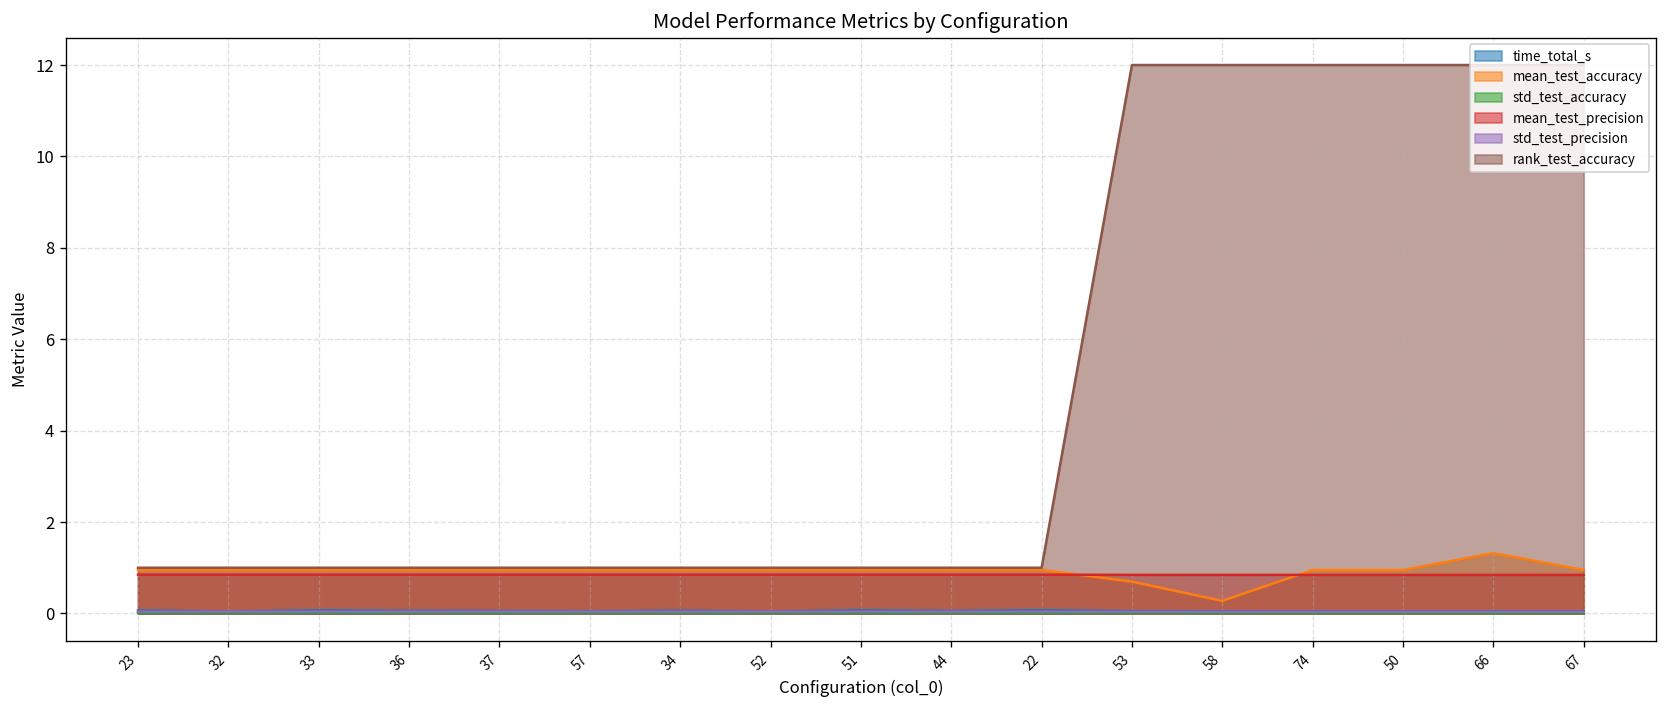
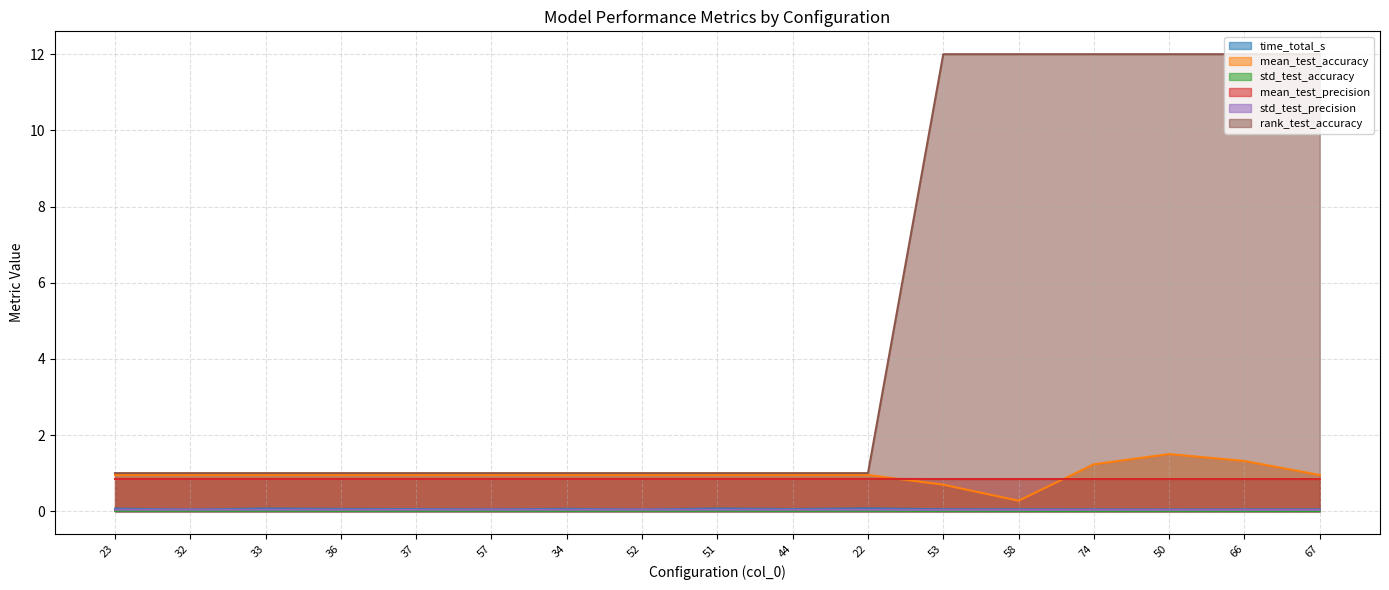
mean_test_accuracy, 74: 1.0 -> 1.2
mean_test_accuracy, 50: 1.0 -> 1.5
